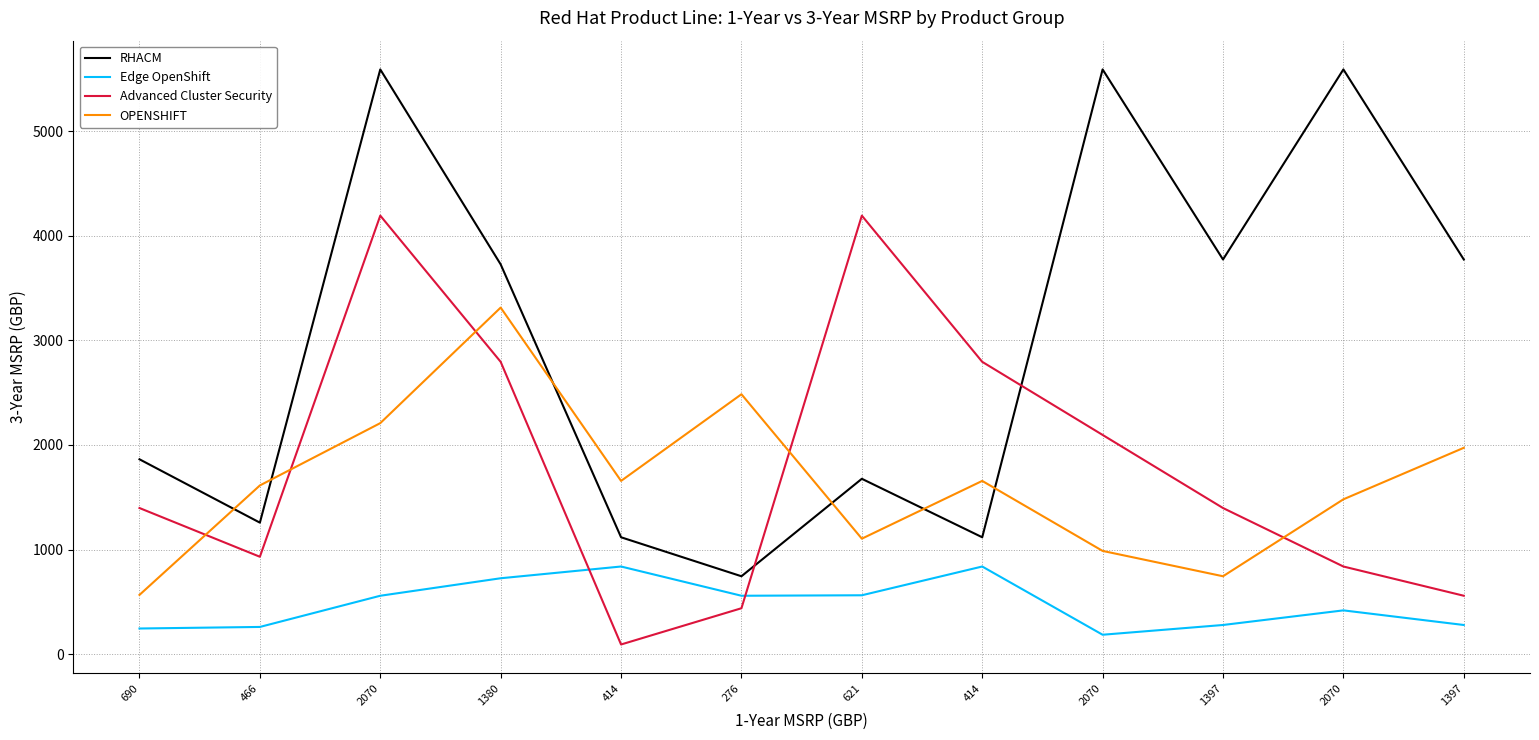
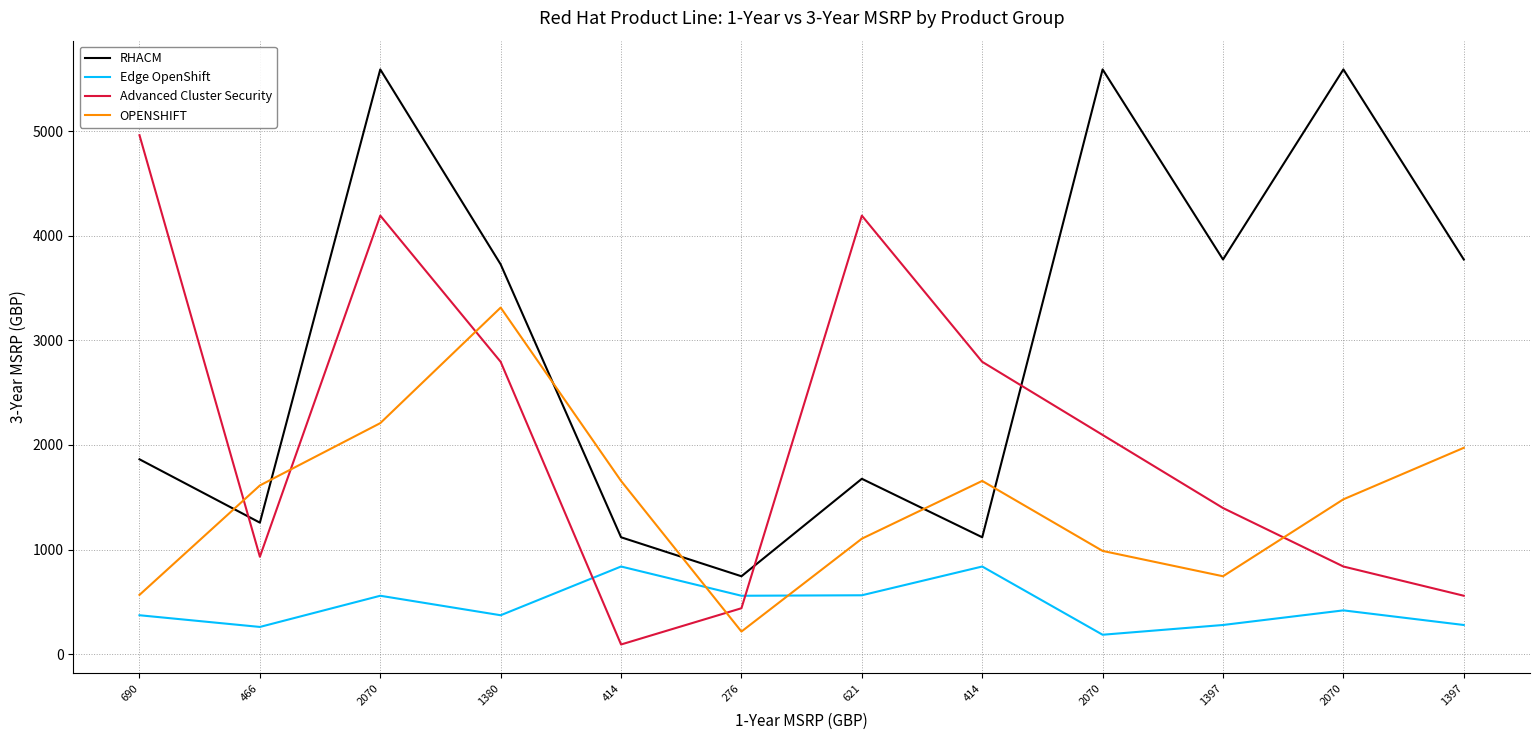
Edge OpenShift, 690: 250 -> 370
Advanced Cluster Security, 690: 1400 -> 4960
Edge OpenShift, 1380: 730 -> 370
OPENSHIFT, 276: 2480 -> 220
